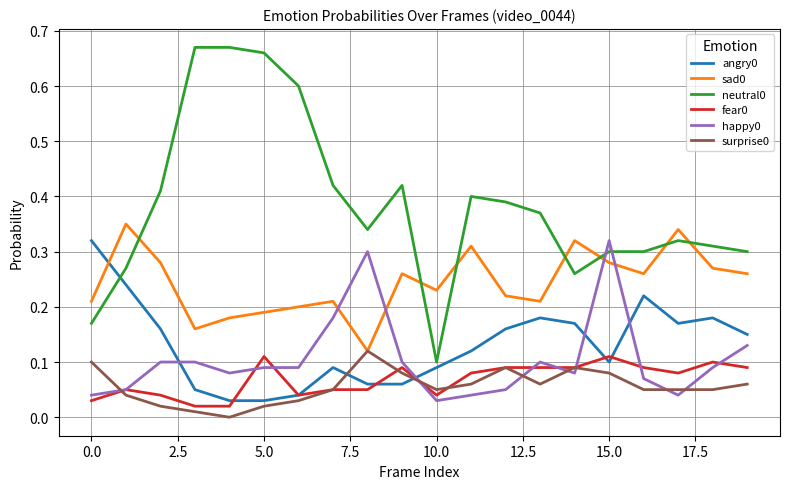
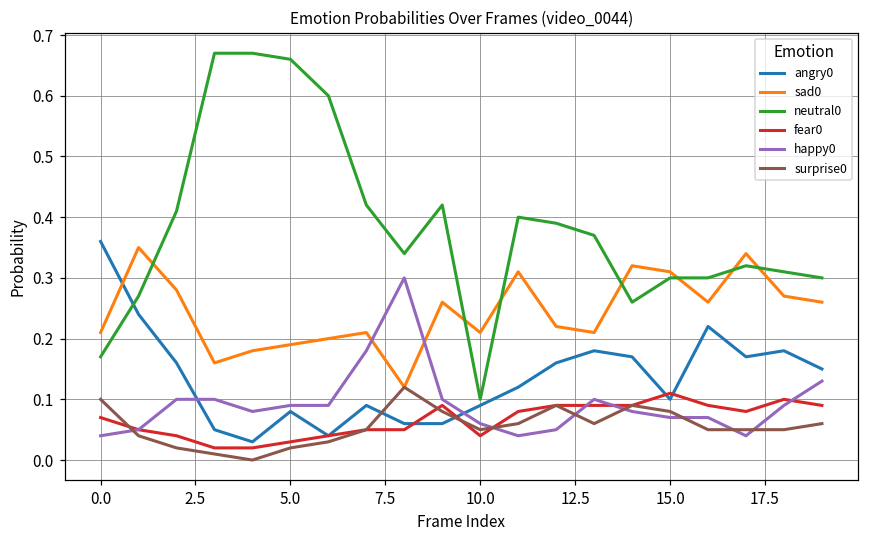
angry0, 0.0: 0.32 -> 0.36
fear0, 0.0: 0.03 -> 0.07
angry0, 5.0: 0.03 -> 0.08
fear0, 5.0: 0.11 -> 0.03
sad0, 10.0: 0.23 -> 0.21
happy0, 10.0: 0.03 -> 0.06
sad0, 15.0: 0.28 -> 0.31
happy0, 15.0: 0.32 -> 0.07
